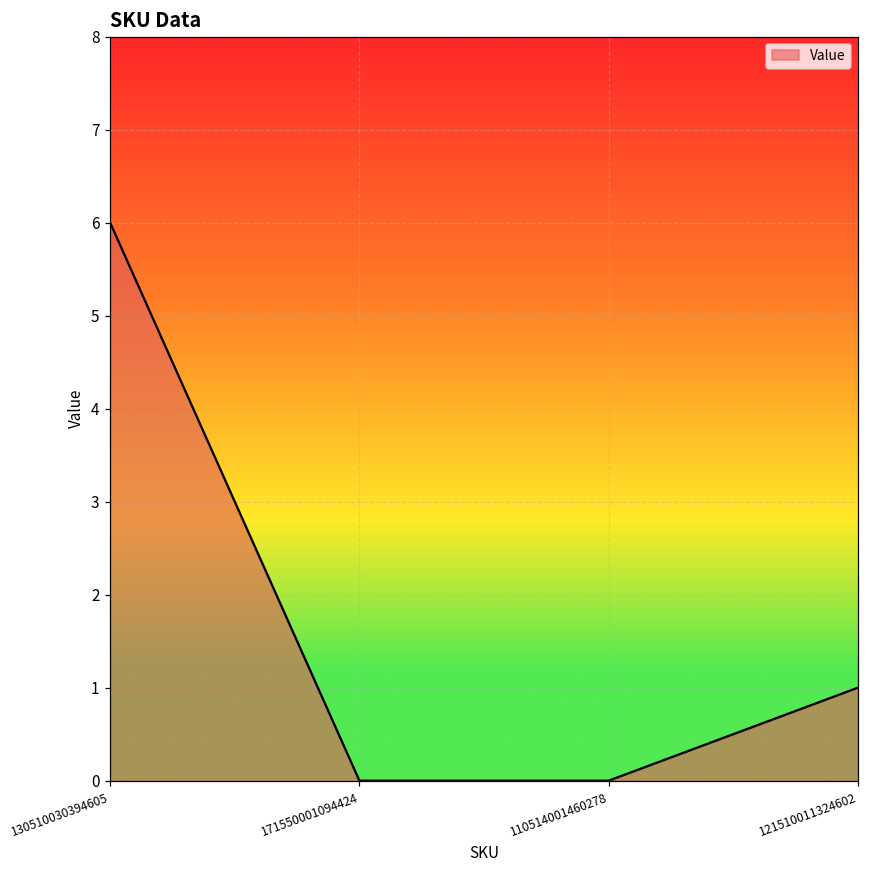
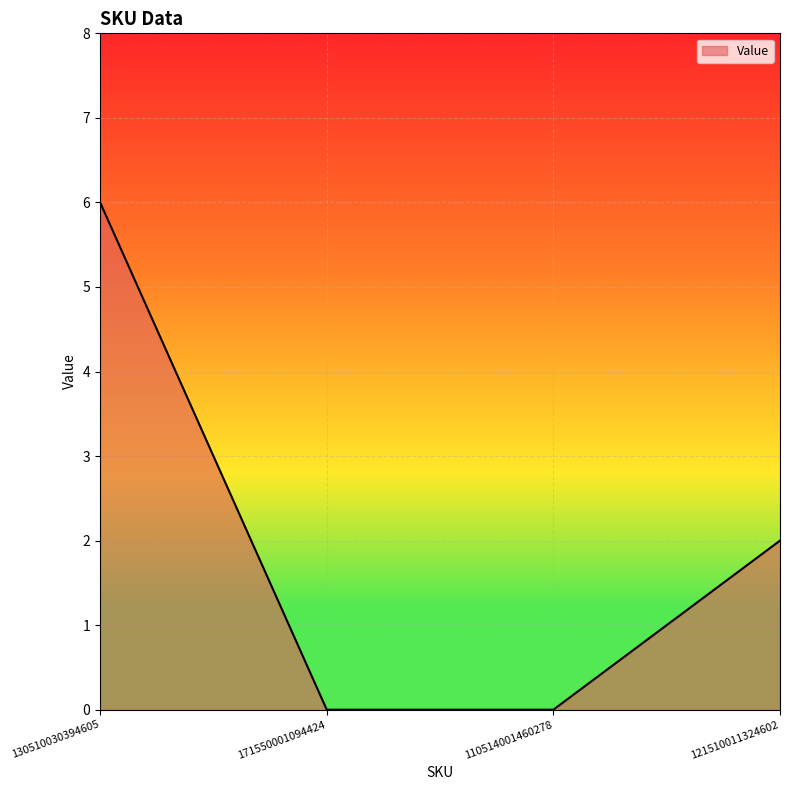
121510011324602: 1 -> 2
